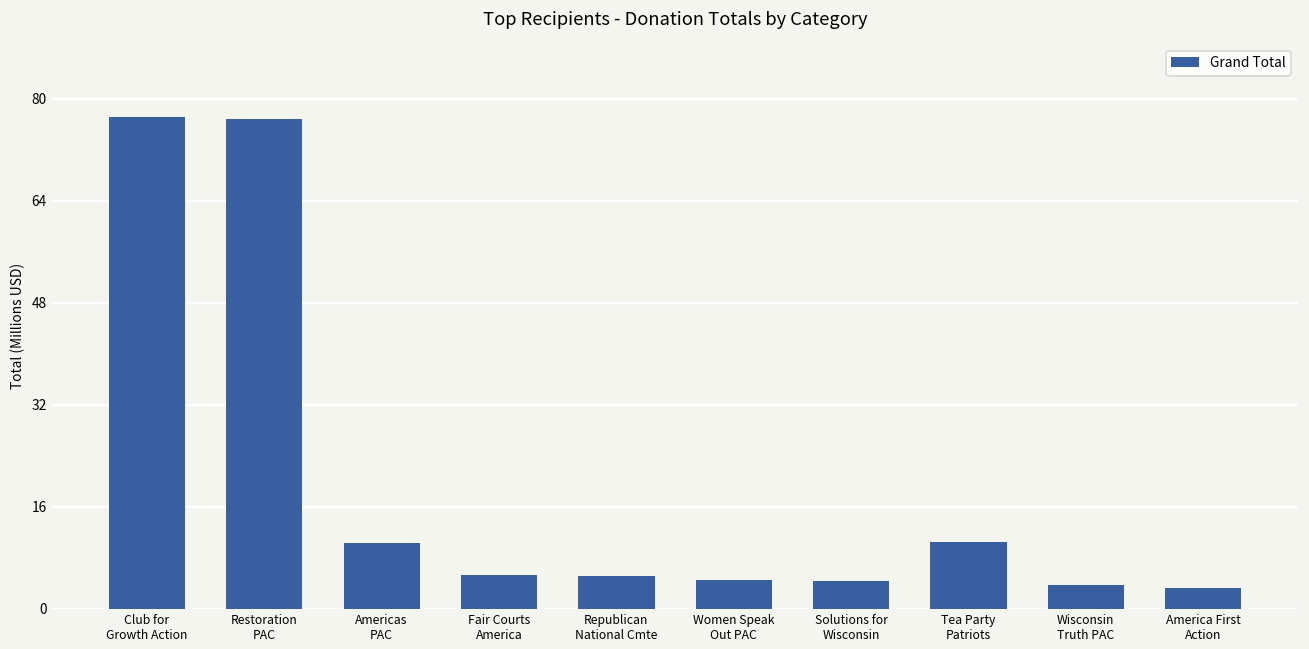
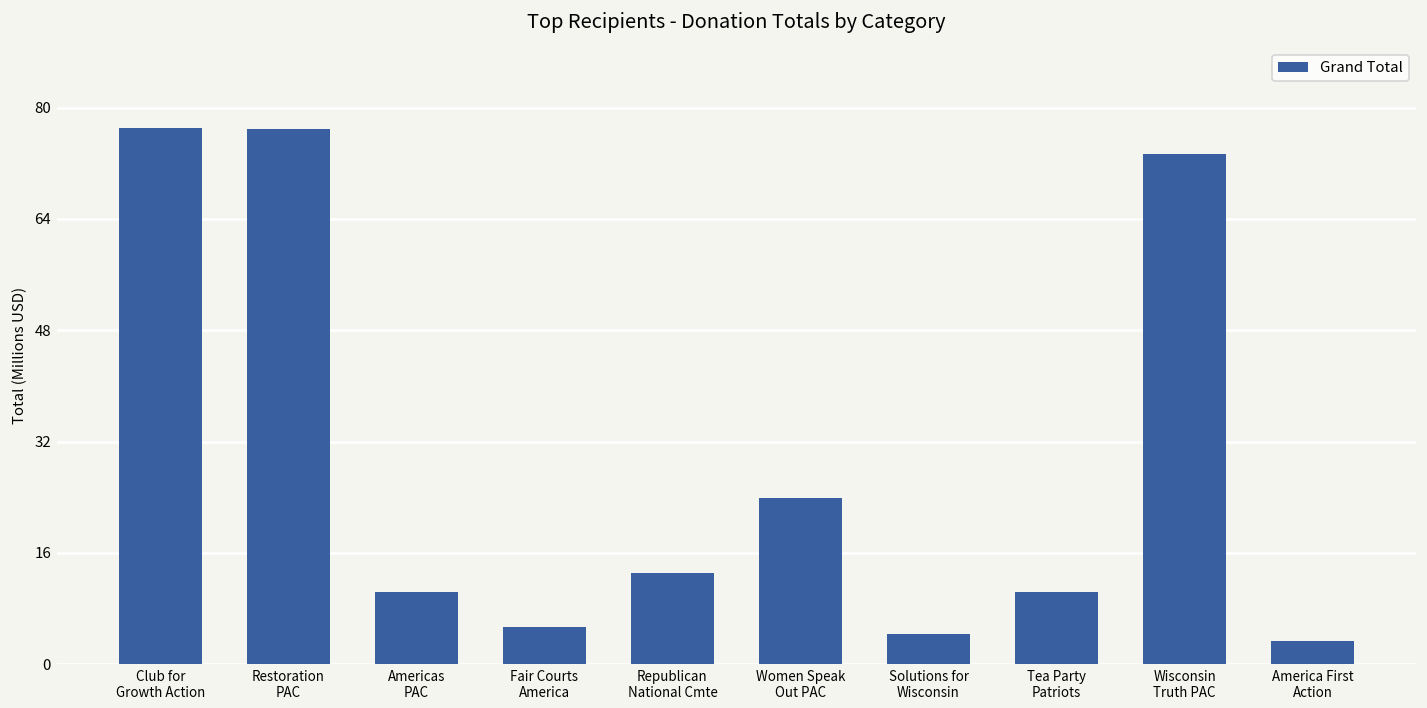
Republican National Cmte: 5 -> 13
Women Speak Out PAC: 5 -> 24
Wisconsin Truth PAC: 4 -> 73
